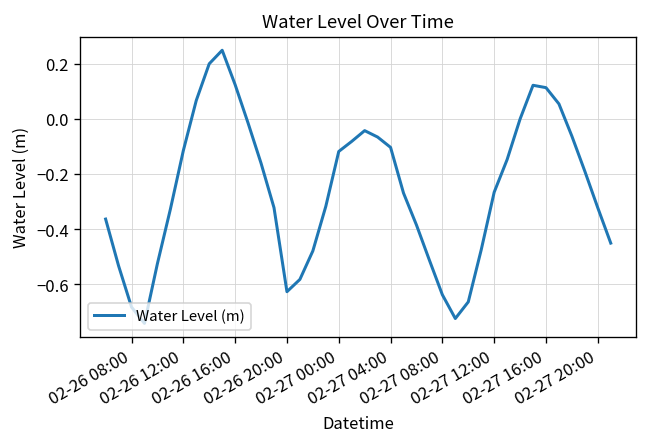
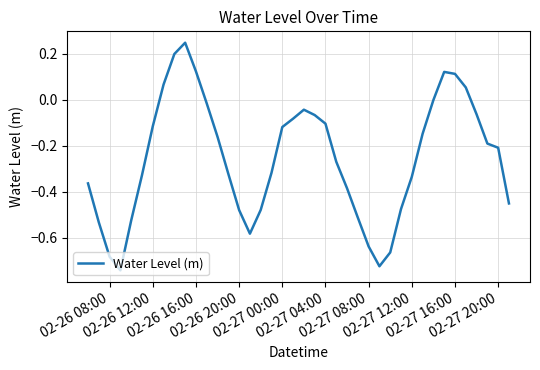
02-26 20:00: -0.63 -> -0.48
02-27 12:00: -0.27 -> -0.34
02-27 20:00: -0.32 -> -0.21
